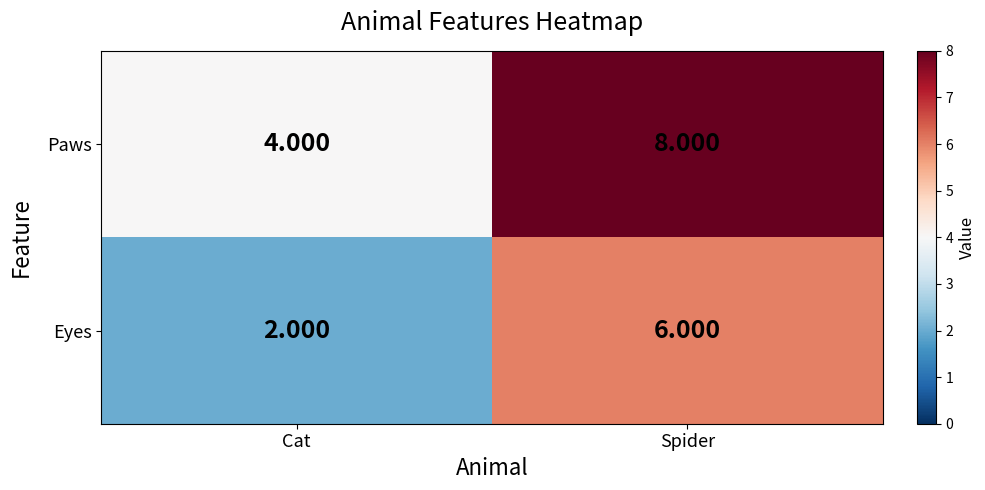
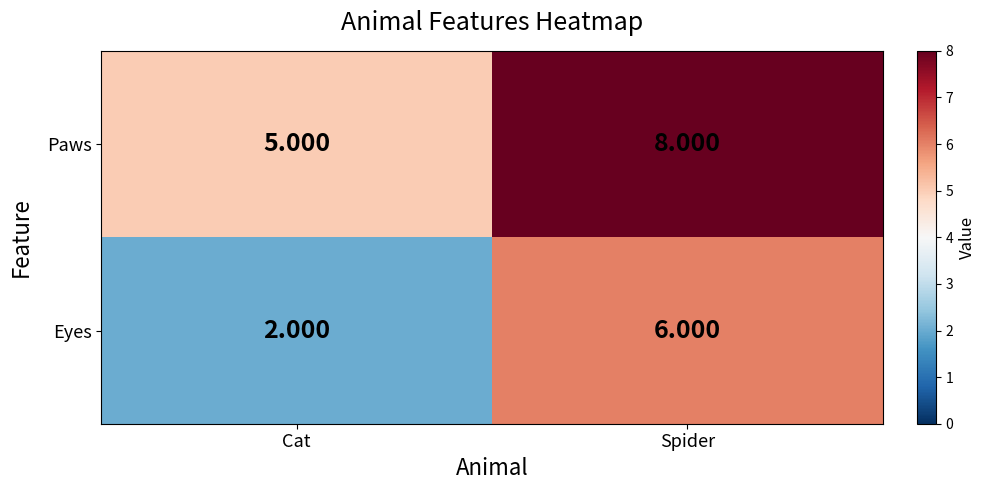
Paws, Cat: 4.000 -> 5.000
